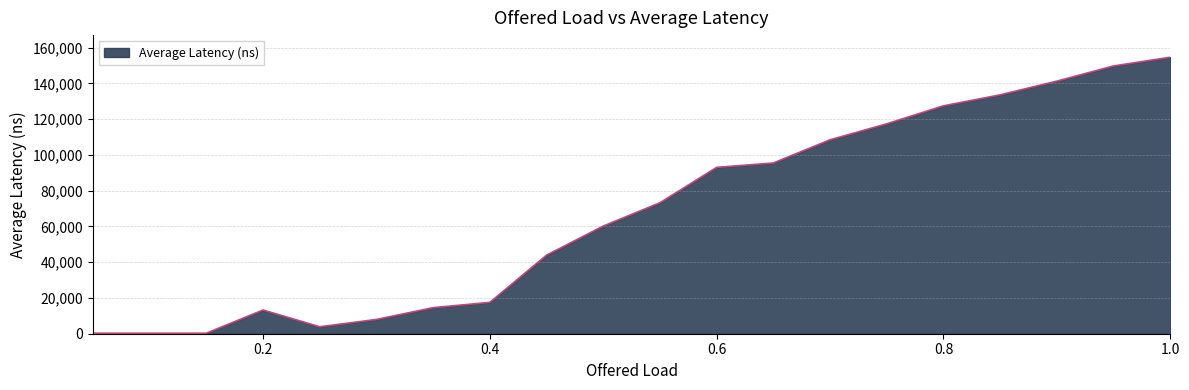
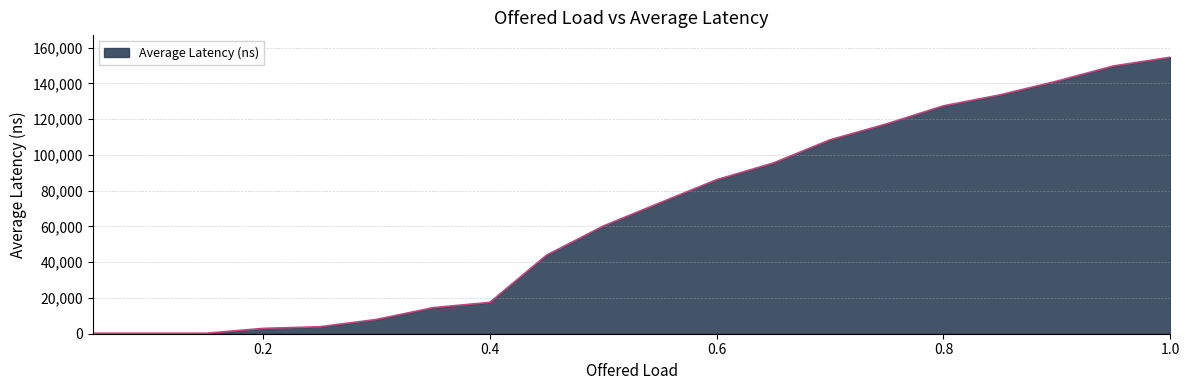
0.2: 13,000 -> 3,000
0.6: 93,000 -> 86,000
